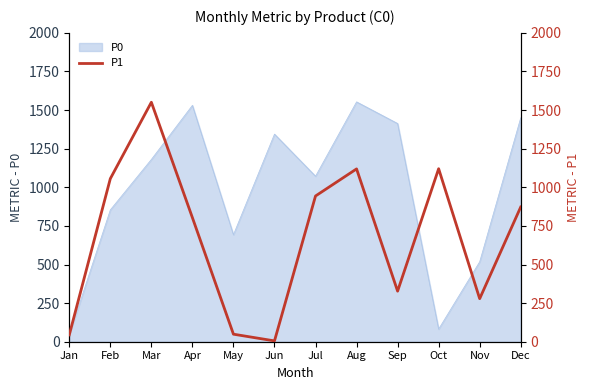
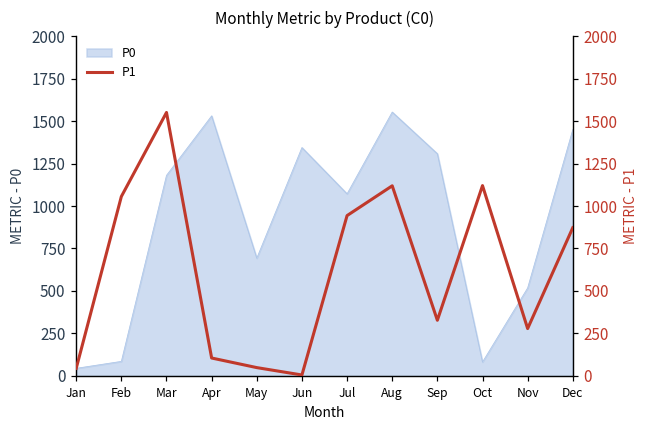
P0, Feb: 850 -> 90
P0, Sep: 1410 -> 1310
P1, Apr: 800 -> 110
